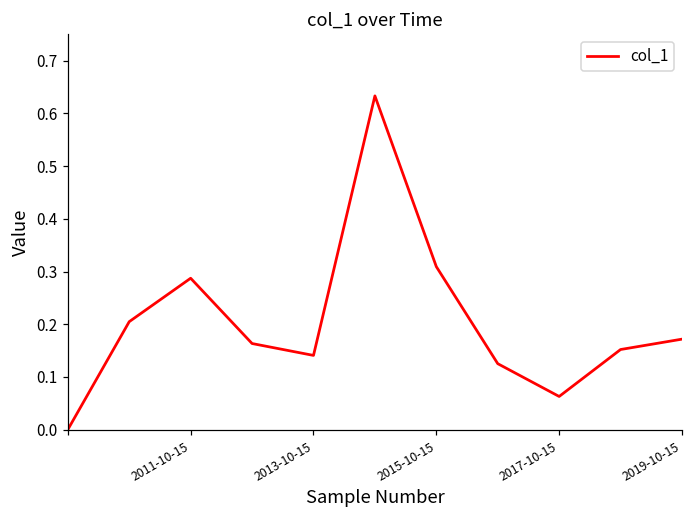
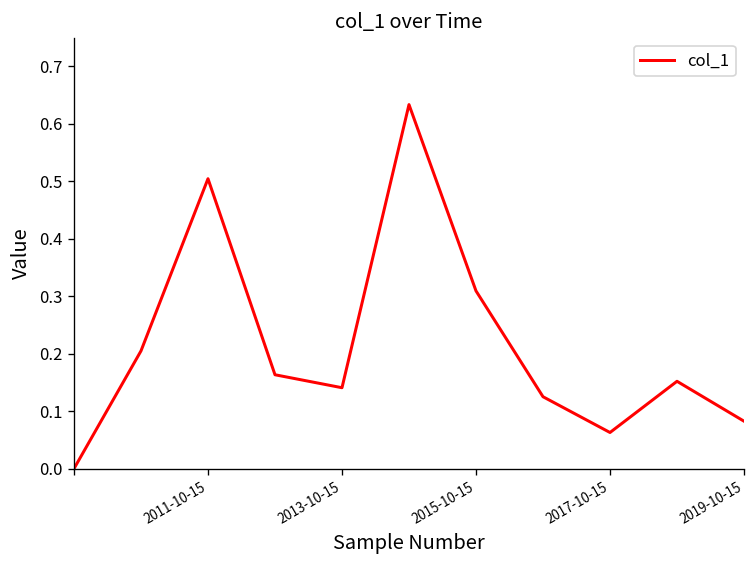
2011-10-15: 0.29 -> 0.50
2019-10-15: 0.17 -> 0.08
